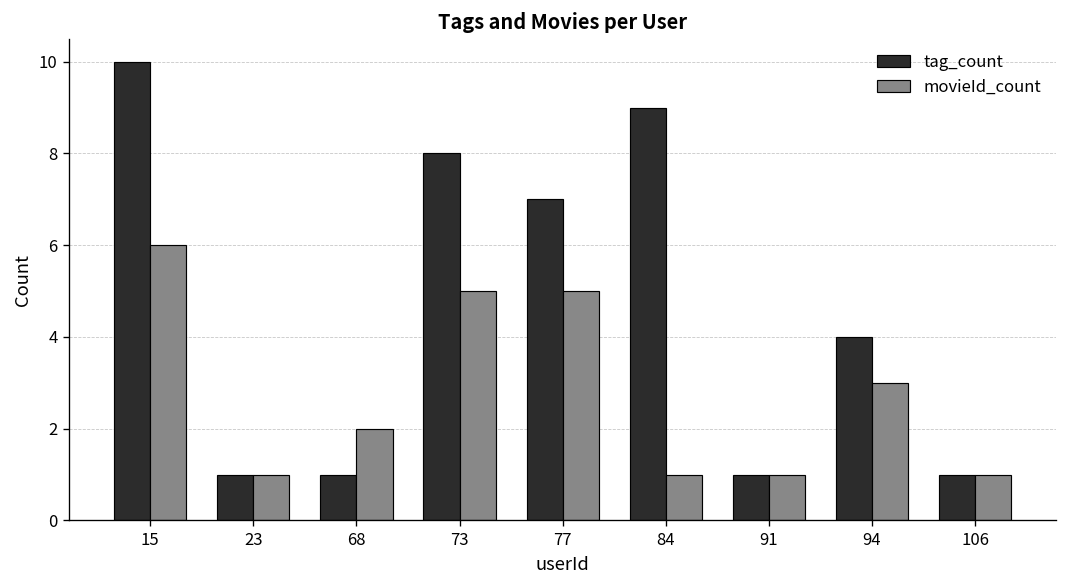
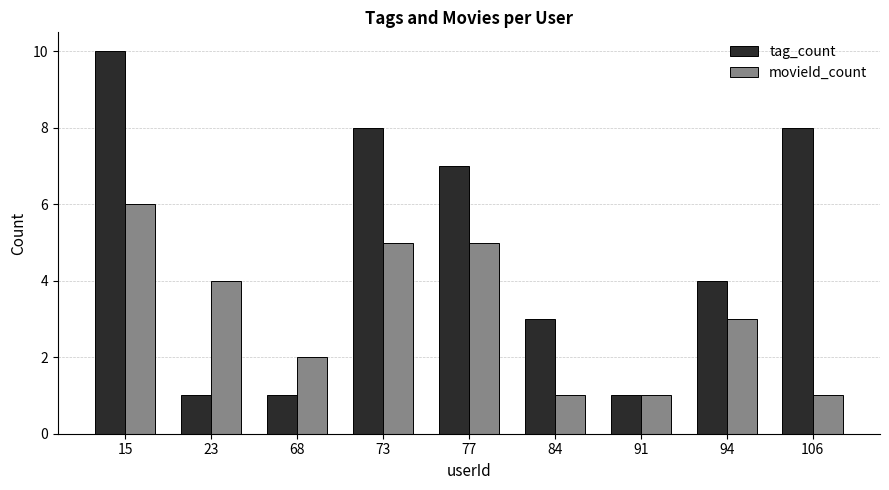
movieId_count, 23: 1 -> 4
tag_count, 84: 9 -> 3
tag_count, 106: 1 -> 8
